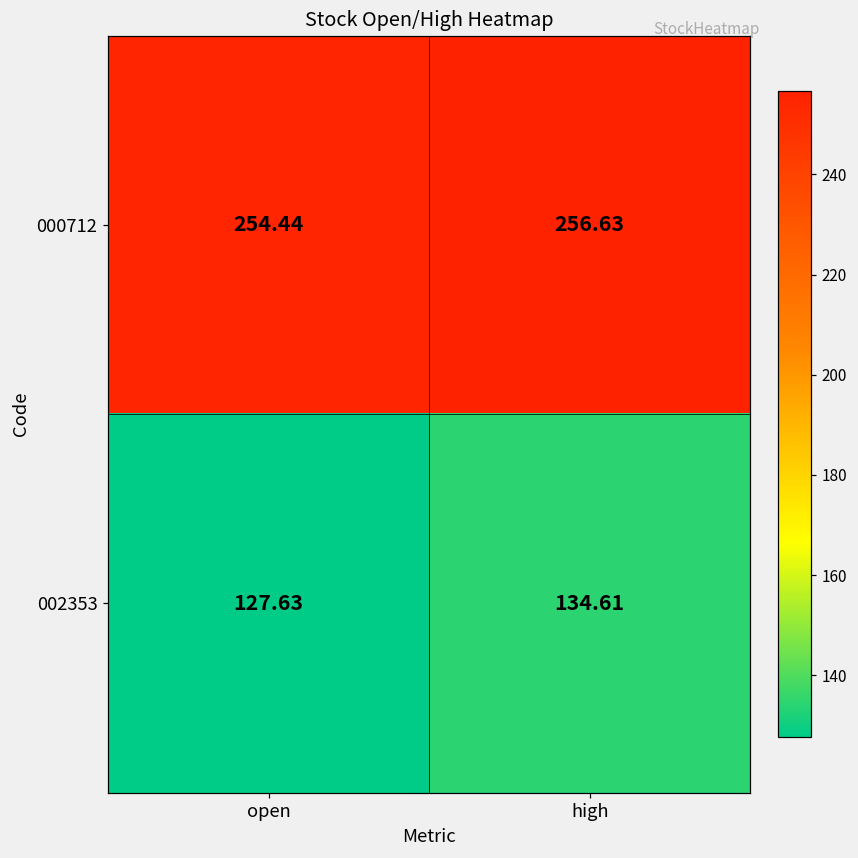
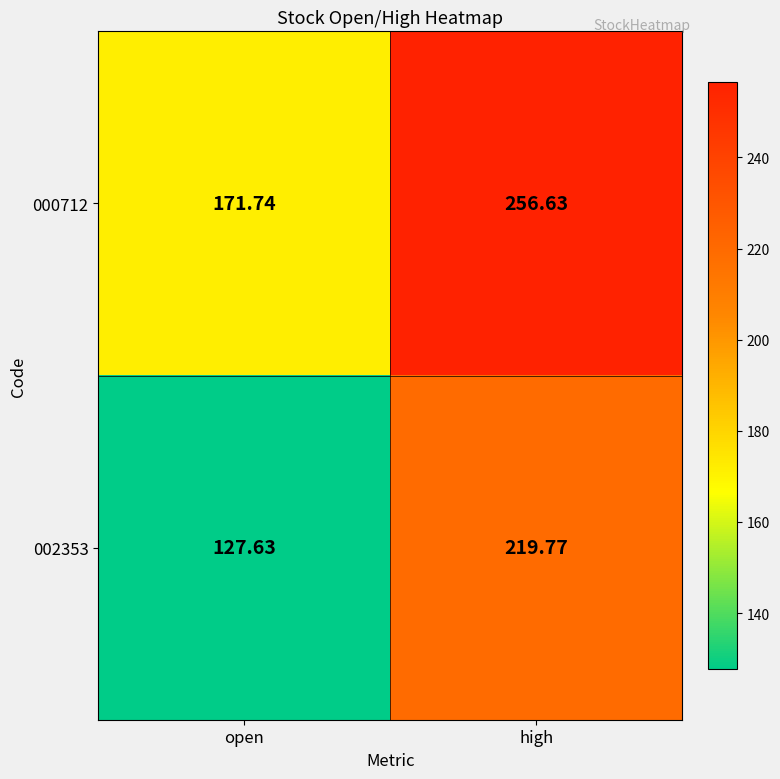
000712, open: 254.44 -> 171.74
002353, high: 134.61 -> 219.77
